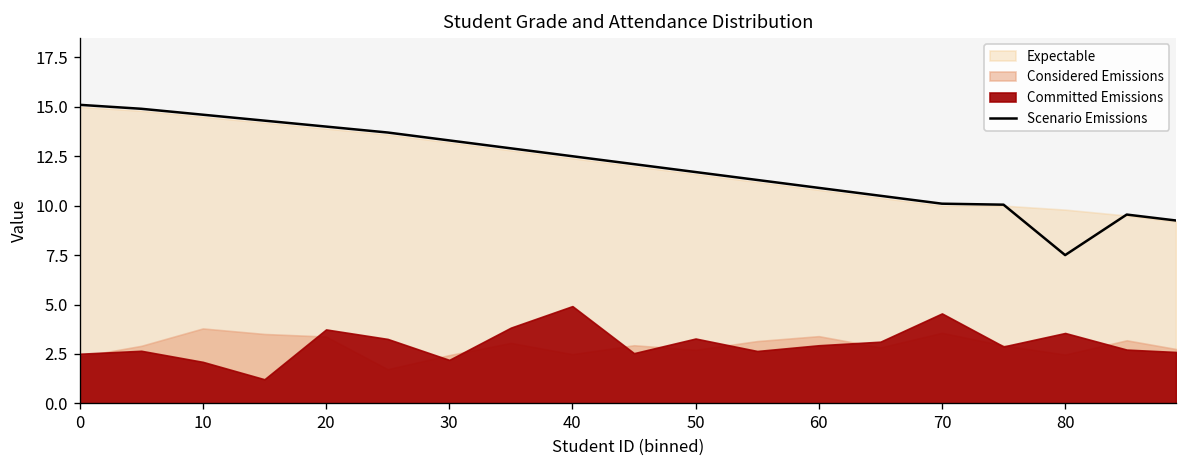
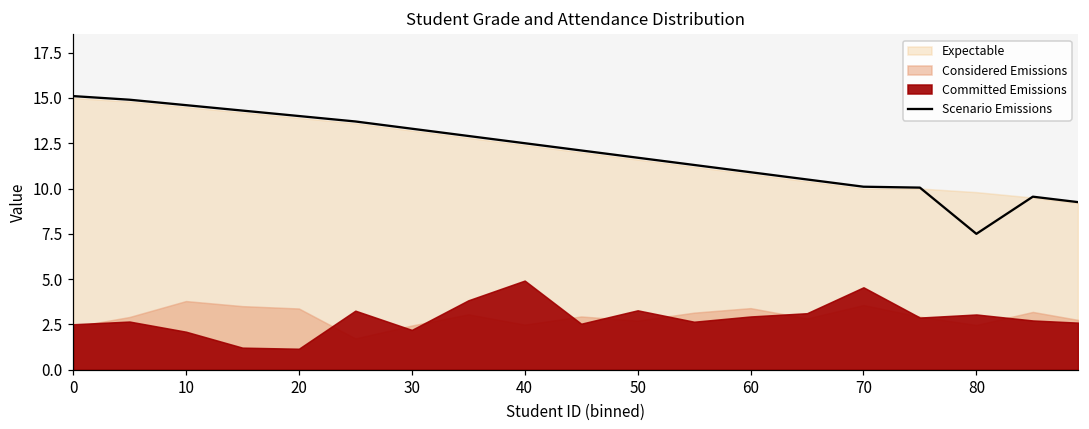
Committed Emissions, 20: 3.7 -> 1.2
Committed Emissions, 80: 3.6 -> 3.1
